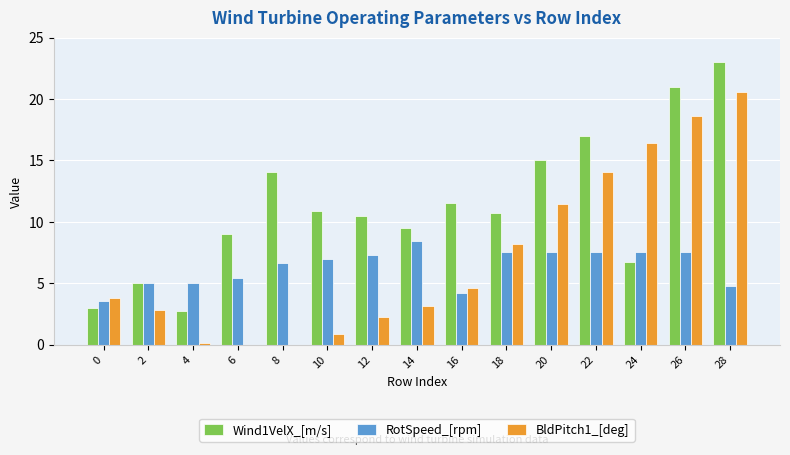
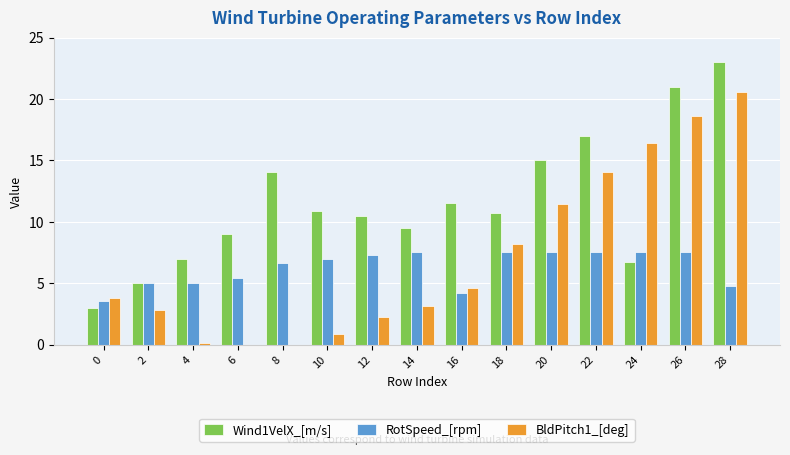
Wind1VelX_[m/s], 4: 2.7 -> 7.0
RotSpeed_[rpm], 14: 8.4 -> 7.6
